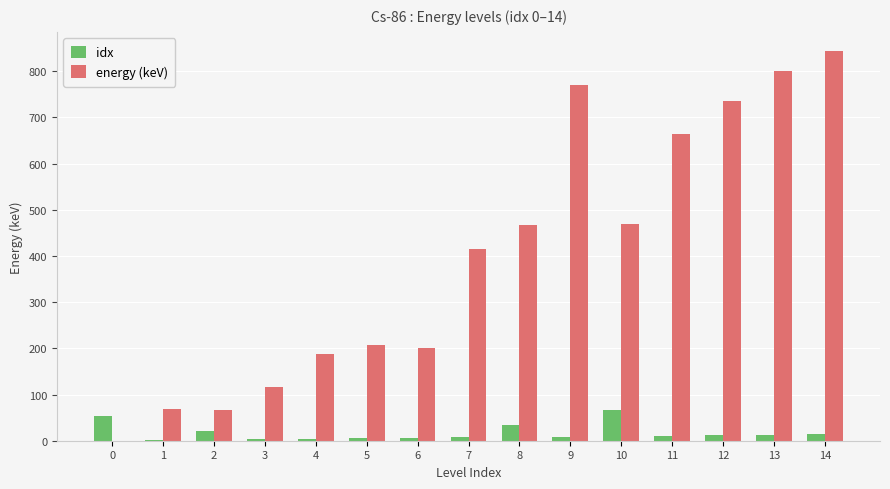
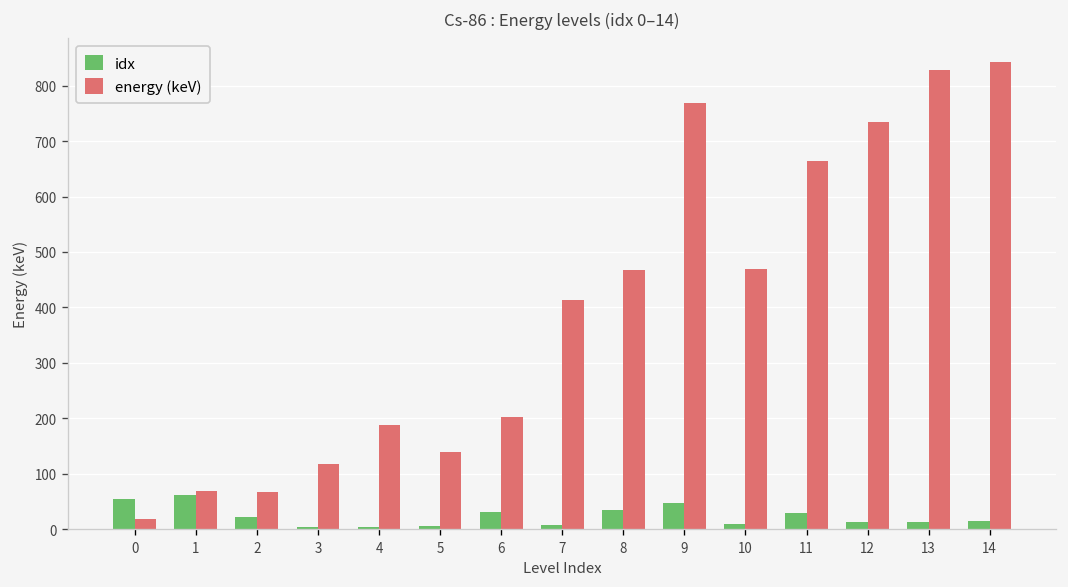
energy (keV), 0: 0 -> 20
idx, 1: 0 -> 60
energy (keV), 5: 210 -> 140
idx, 6: 10 -> 30
idx, 9: 10 -> 50
idx, 10: 70 -> 10
idx, 11: 10 -> 30
energy (keV), 13: 800 -> 830
